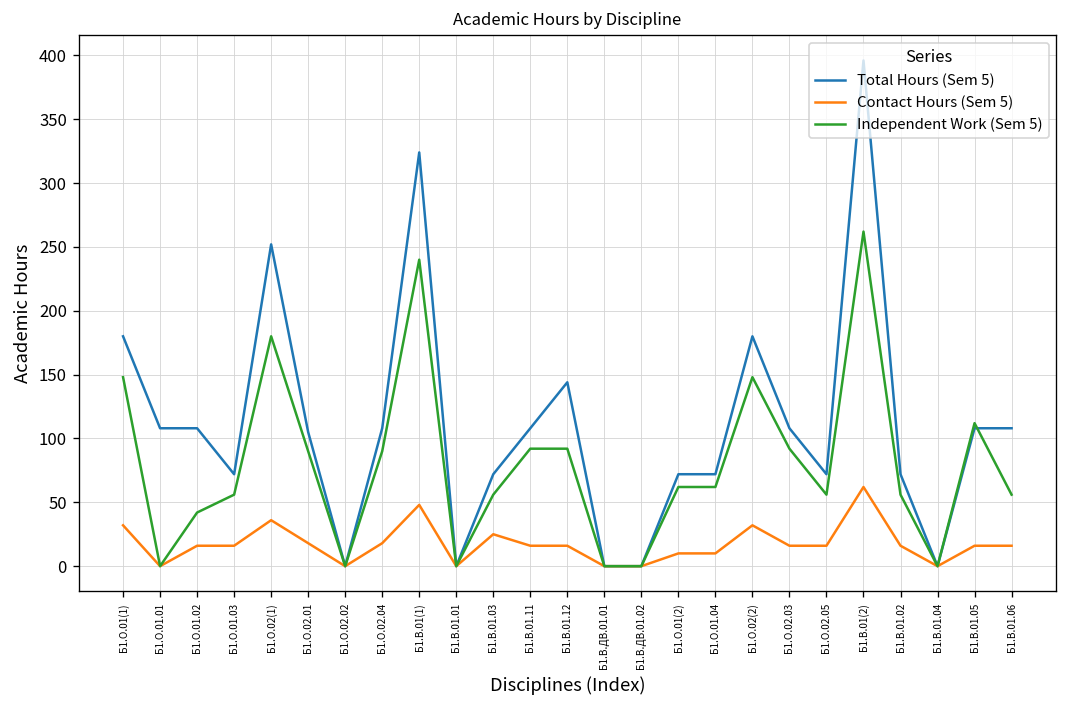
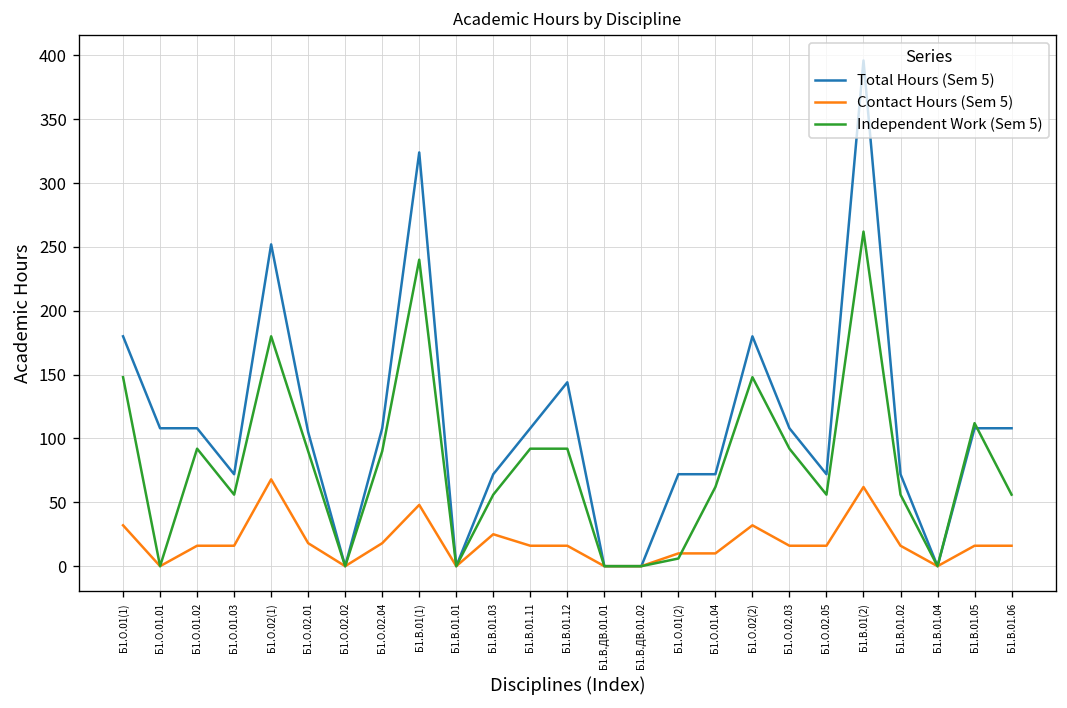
Independent Work (Sem 5), Б1.О.01.02: 42 -> 92
Contact Hours (Sem 5), Б1.О.02(1): 36 -> 68
Independent Work (Sem 5), Б1.О.01(2): 62 -> 6
